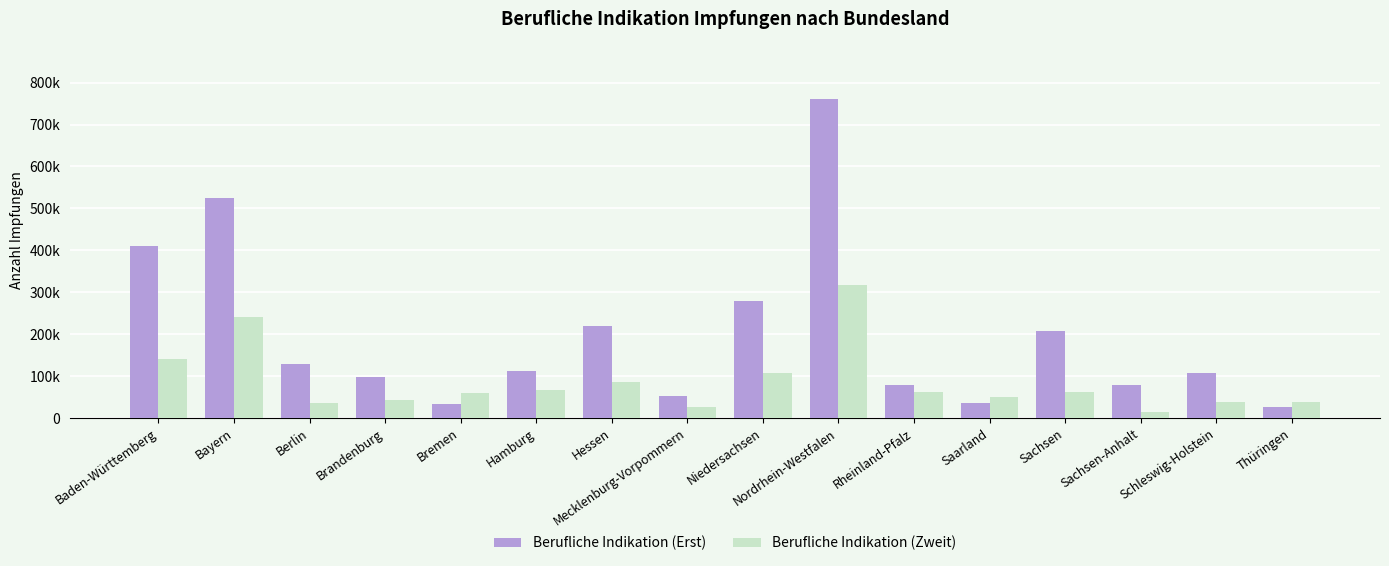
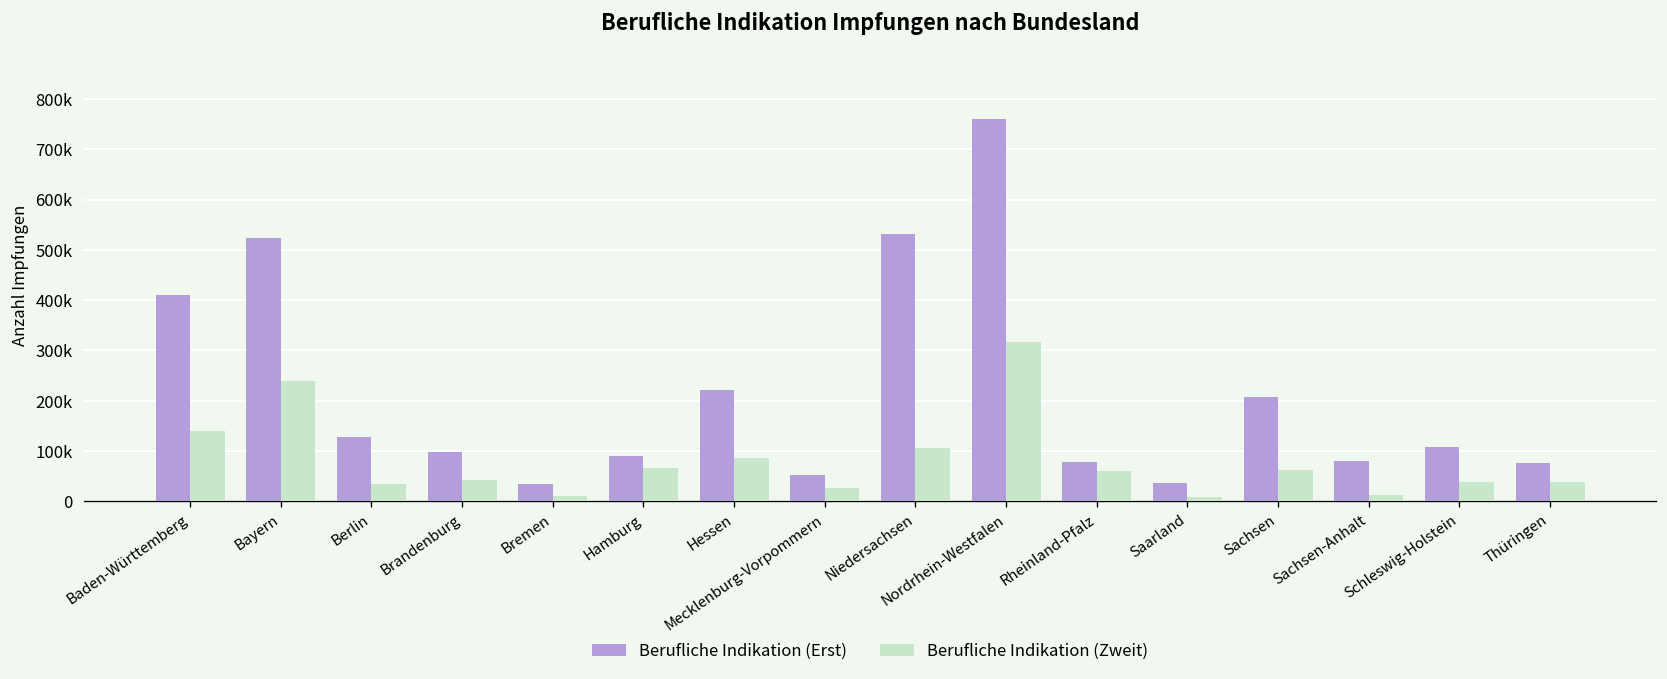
Berufliche Indikation (Zweit), Bremen: 60000 -> 10000
Berufliche Indikation (Erst), Hamburg: 110000 -> 90000
Berufliche Indikation (Erst), Niedersachsen: 280000 -> 530000
Berufliche Indikation (Zweit), Saarland: 50000 -> 10000
Berufliche Indikation (Erst), Thüringen: 30000 -> 80000
